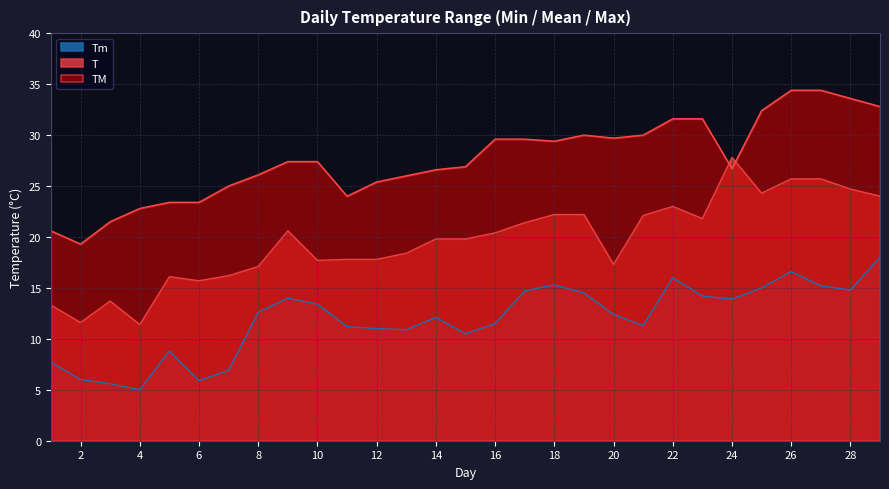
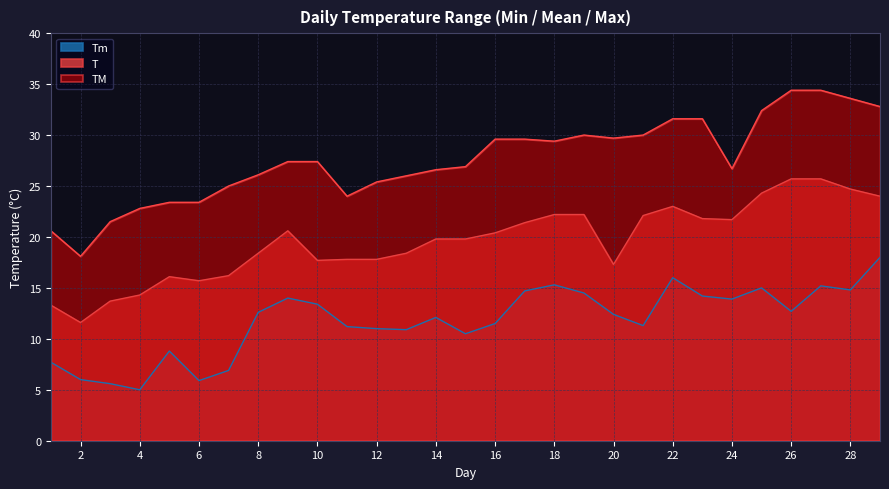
TM, 2: 19.3 -> 18.1
T, 4: 11.4 -> 14.3
T, 8: 17.1 -> 18.4
T, 24: 27.8 -> 21.7
Tm, 26: 16.6 -> 12.7
